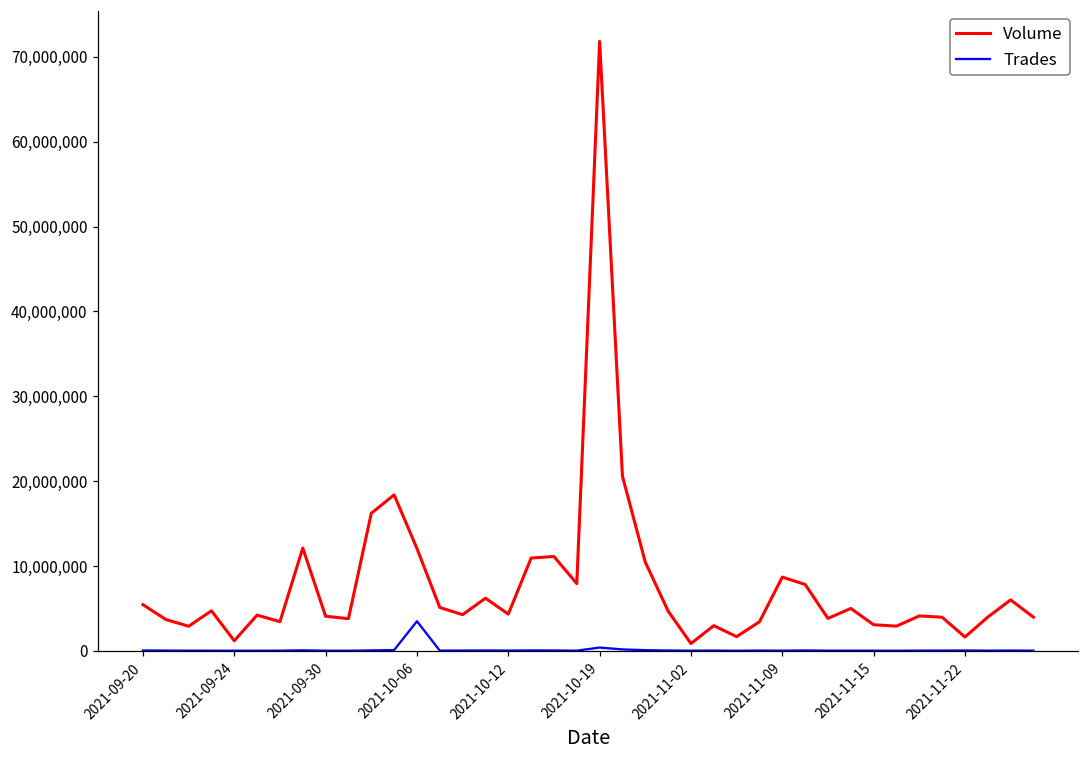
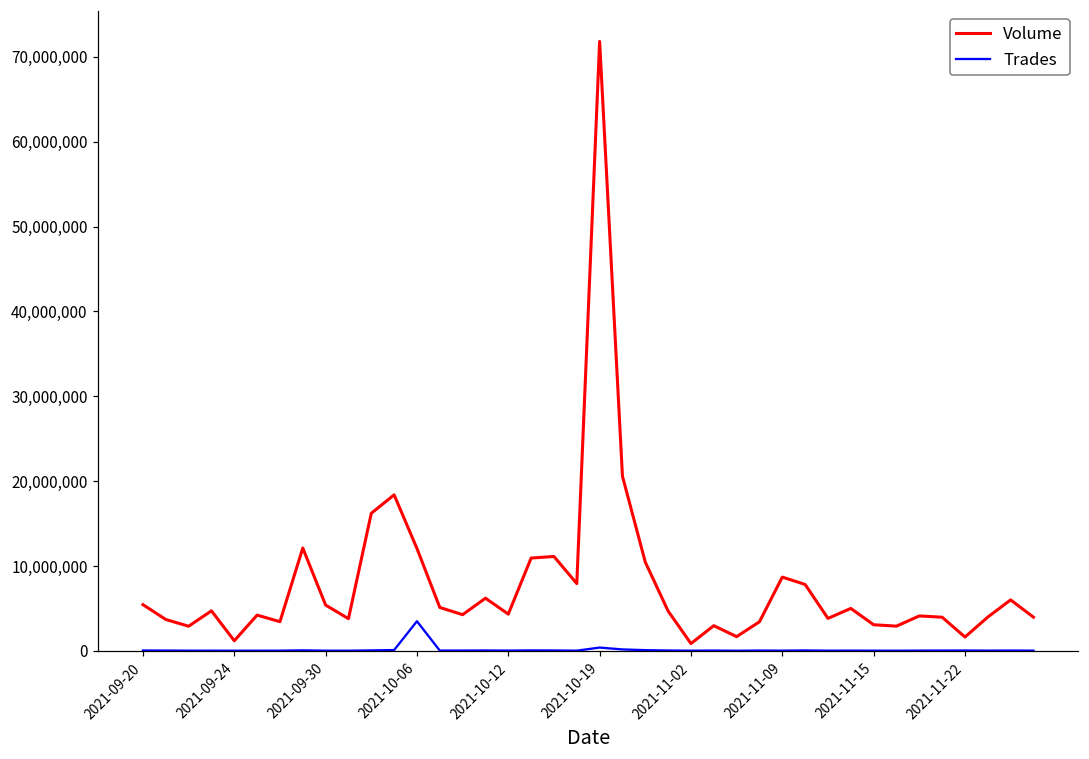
Volume, 2021-09-30: 4,000,000 -> 5,000,000
